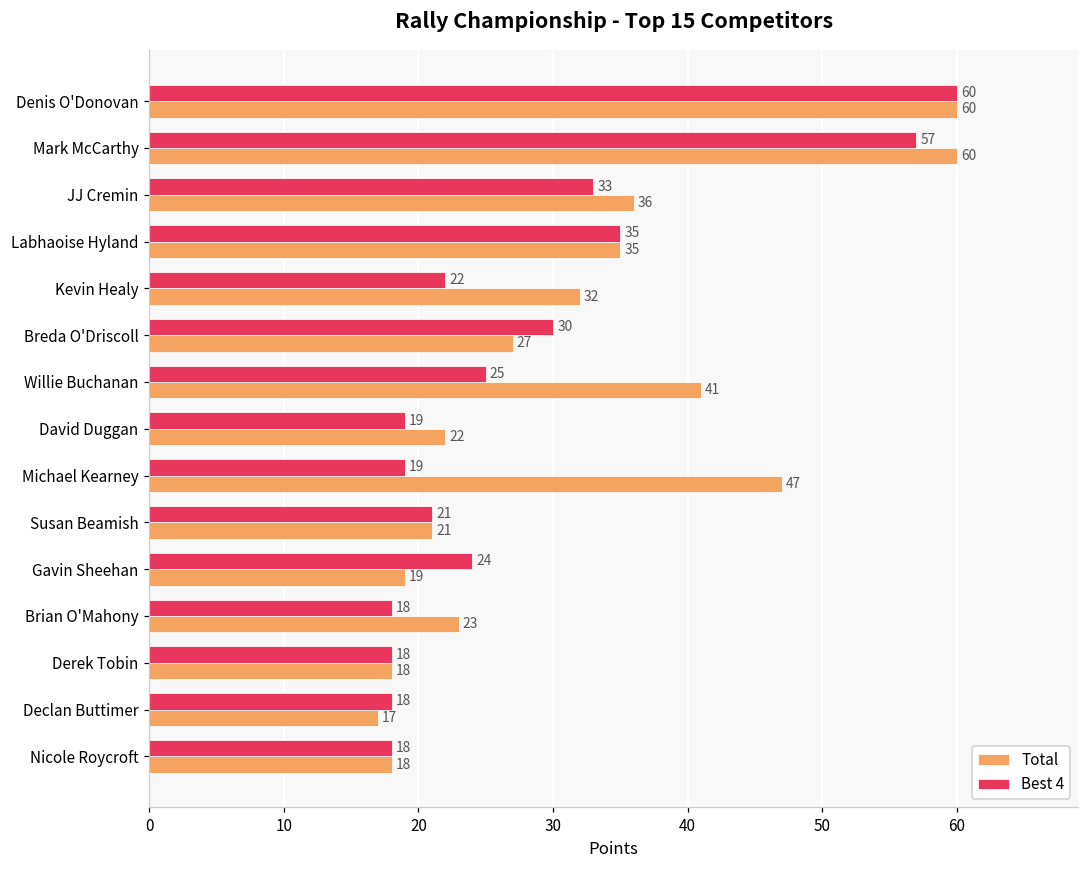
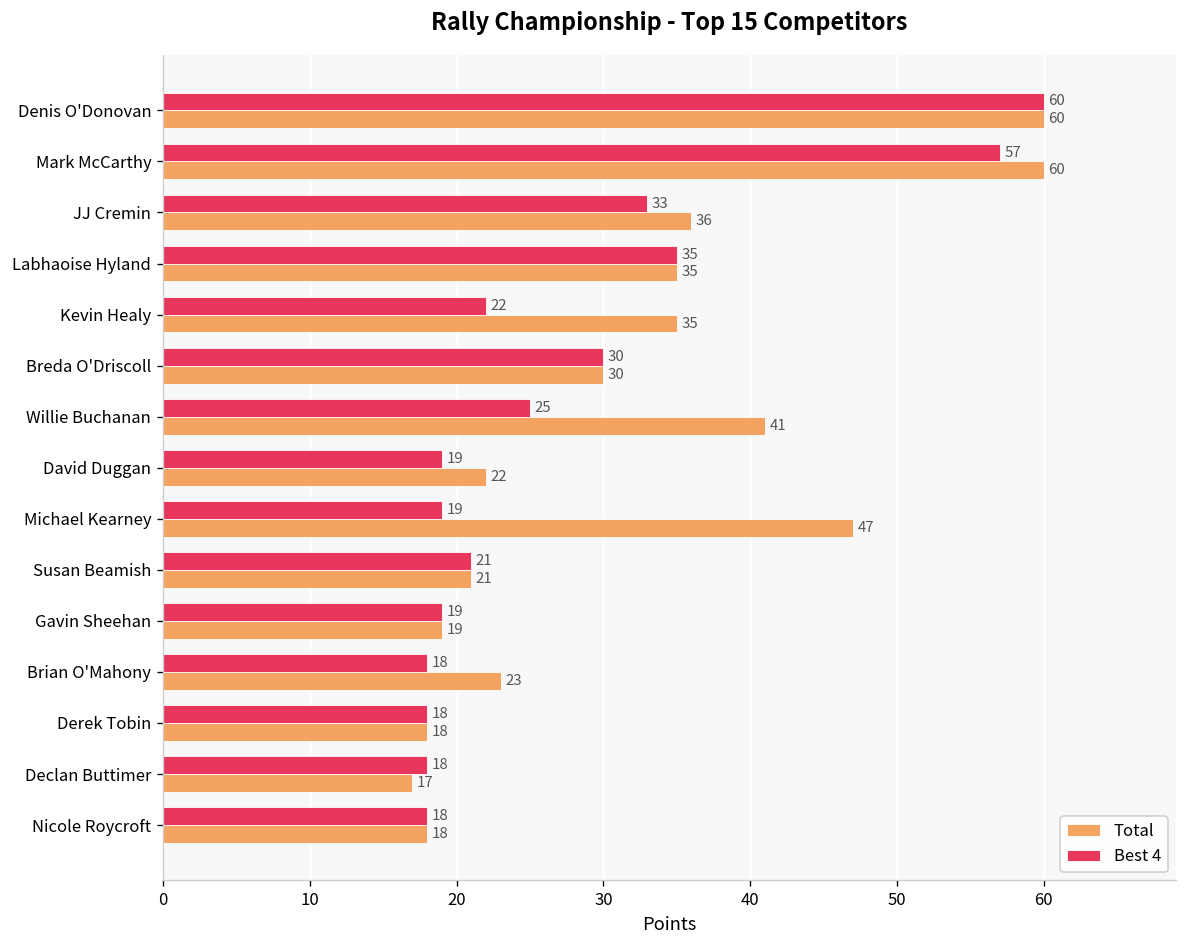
Total, Kevin Healy: 32 -> 35
Total, Breda O'Driscoll: 27 -> 30
Best 4, Gavin Sheehan: 24 -> 19
